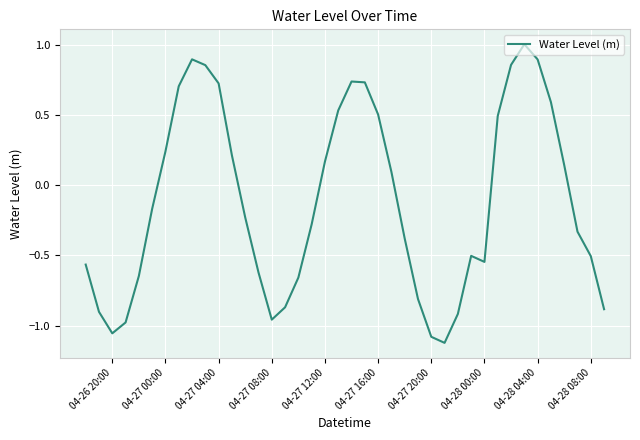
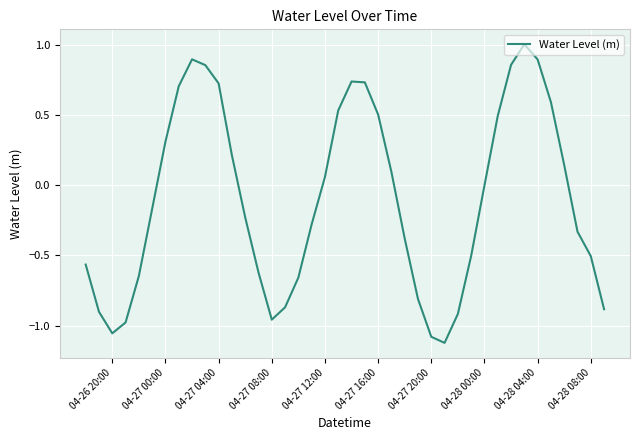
04-27 00:00: 0.24 -> 0.31
04-27 12:00: 0.17 -> 0.06
04-28 00:00: -0.55 -> 0.00
